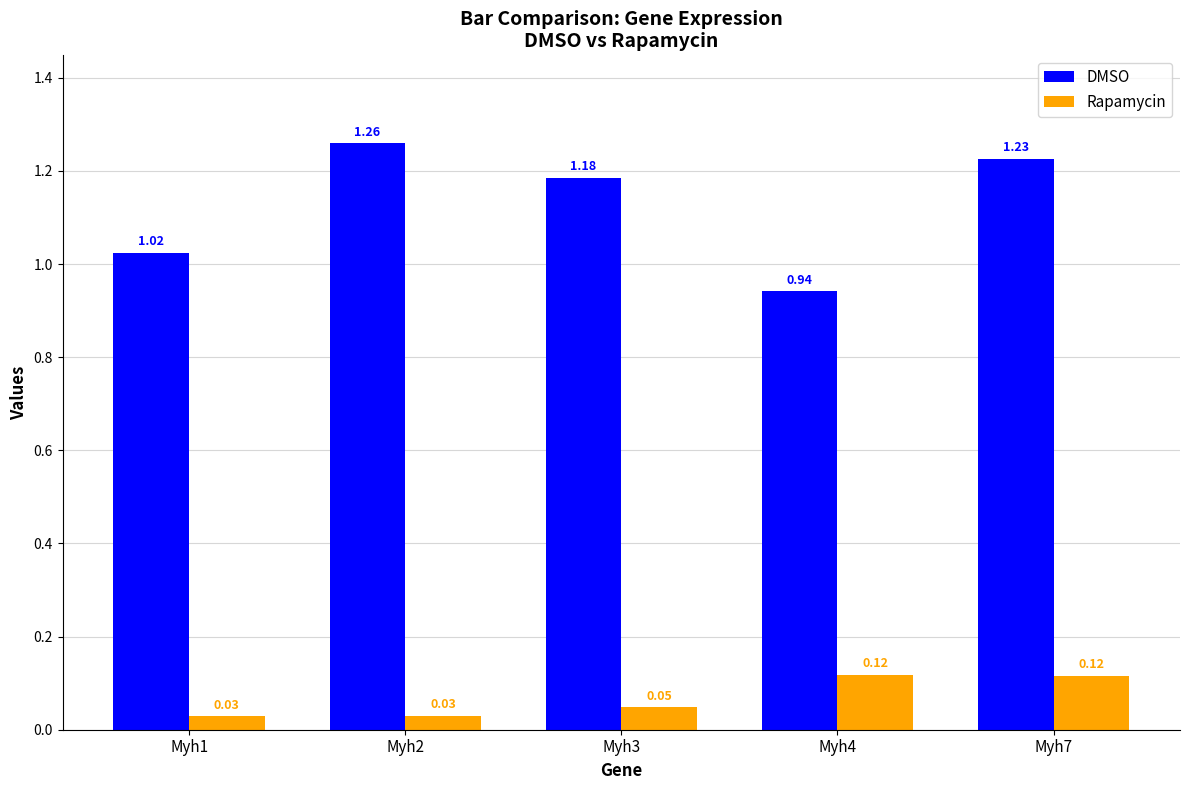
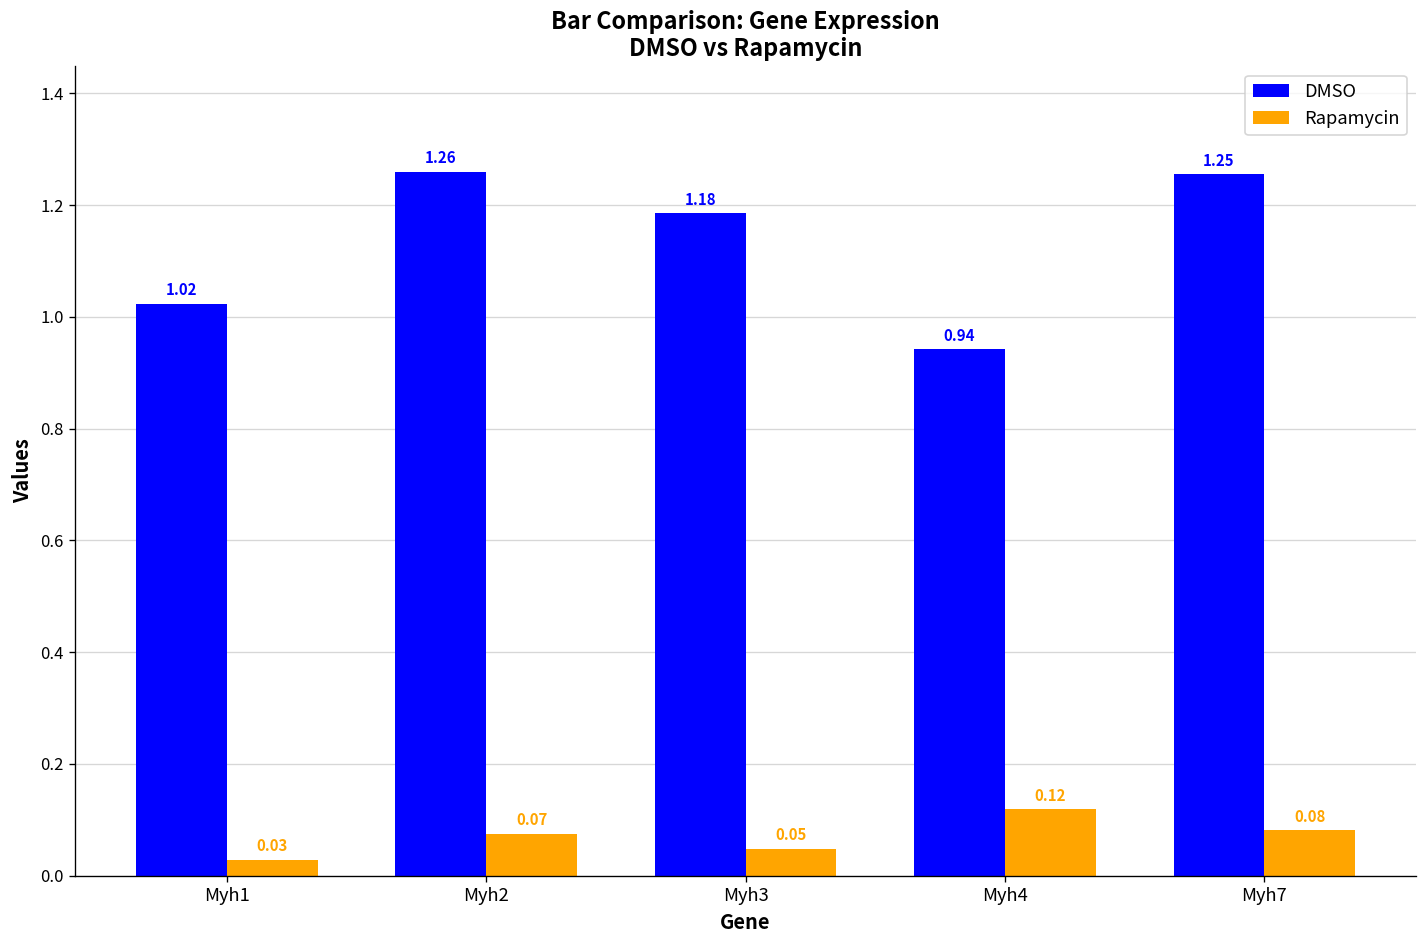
Rapamycin, Myh2: 0.03 -> 0.07
DMSO, Myh7: 1.23 -> 1.25
Rapamycin, Myh7: 0.12 -> 0.08
